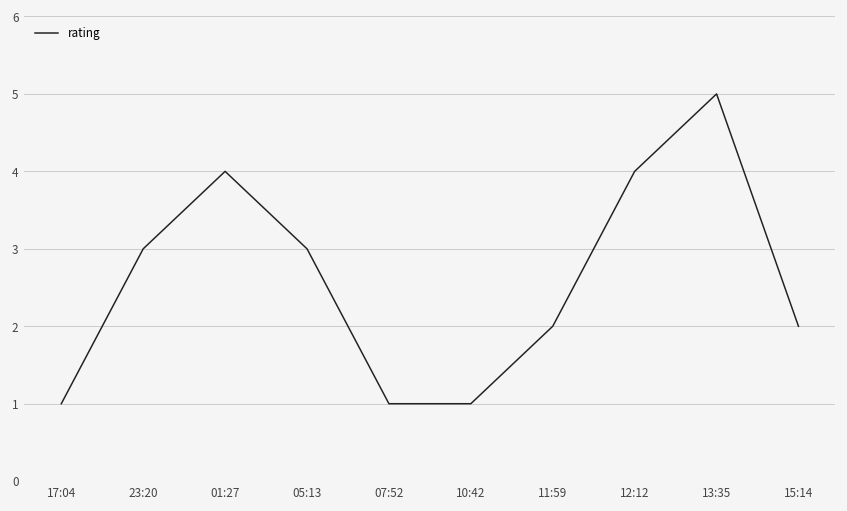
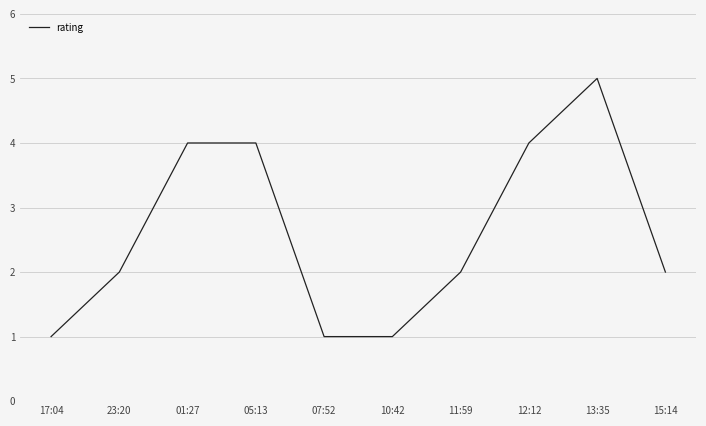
23:20: 3 -> 2
05:13: 3 -> 4
